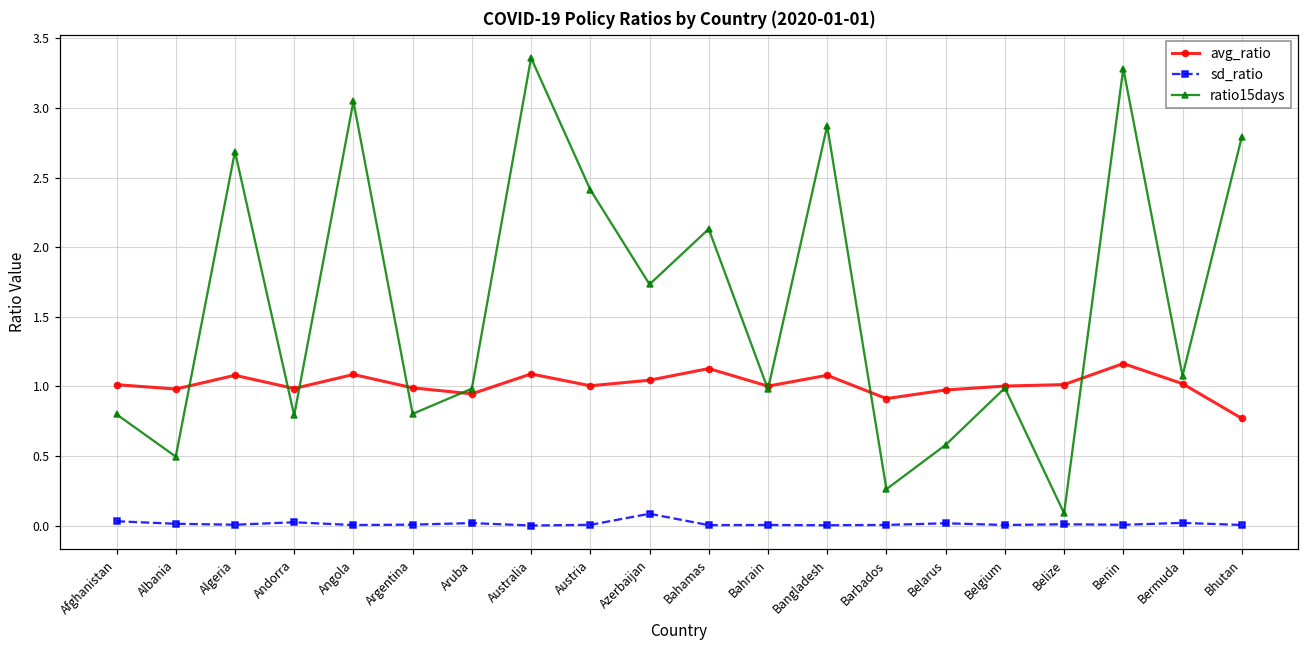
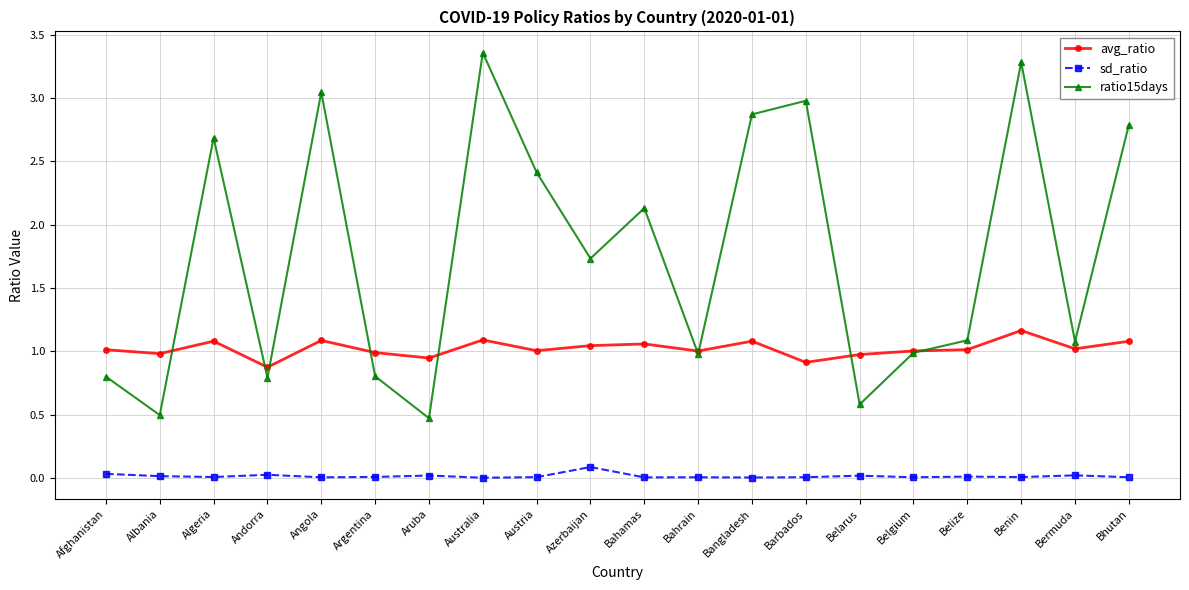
avg_ratio, Andorra: 0.98 -> 0.87
ratio15days, Aruba: 0.98 -> 0.47
avg_ratio, Bahamas: 1.13 -> 1.06
ratio15days, Barbados: 0.26 -> 2.98
ratio15days, Belize: 0.09 -> 1.09
avg_ratio, Bhutan: 0.77 -> 1.08
